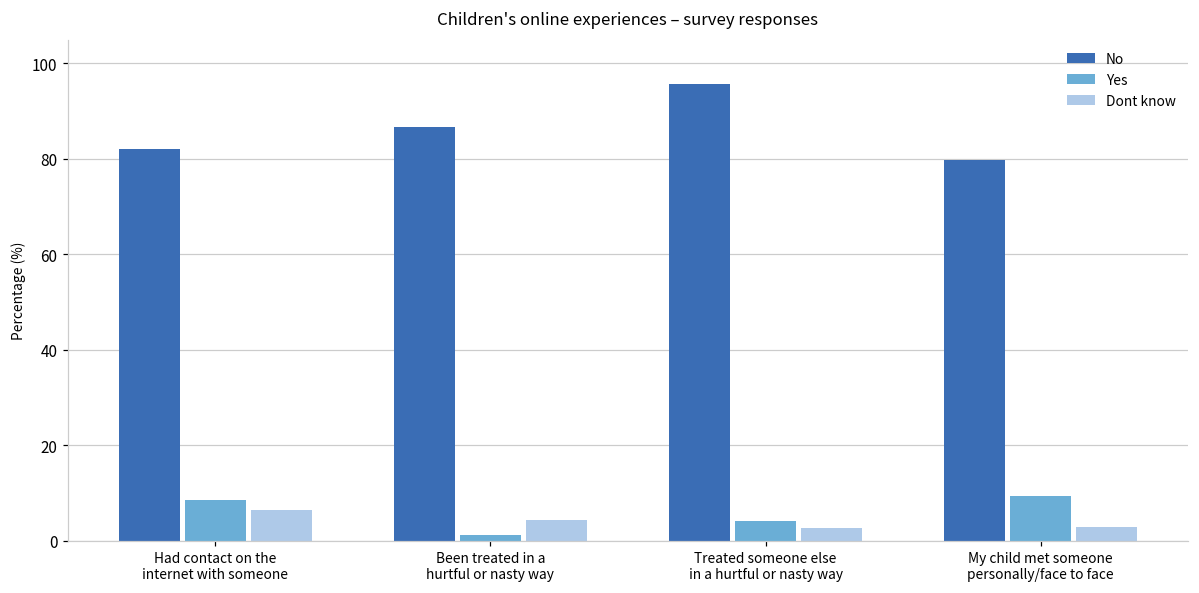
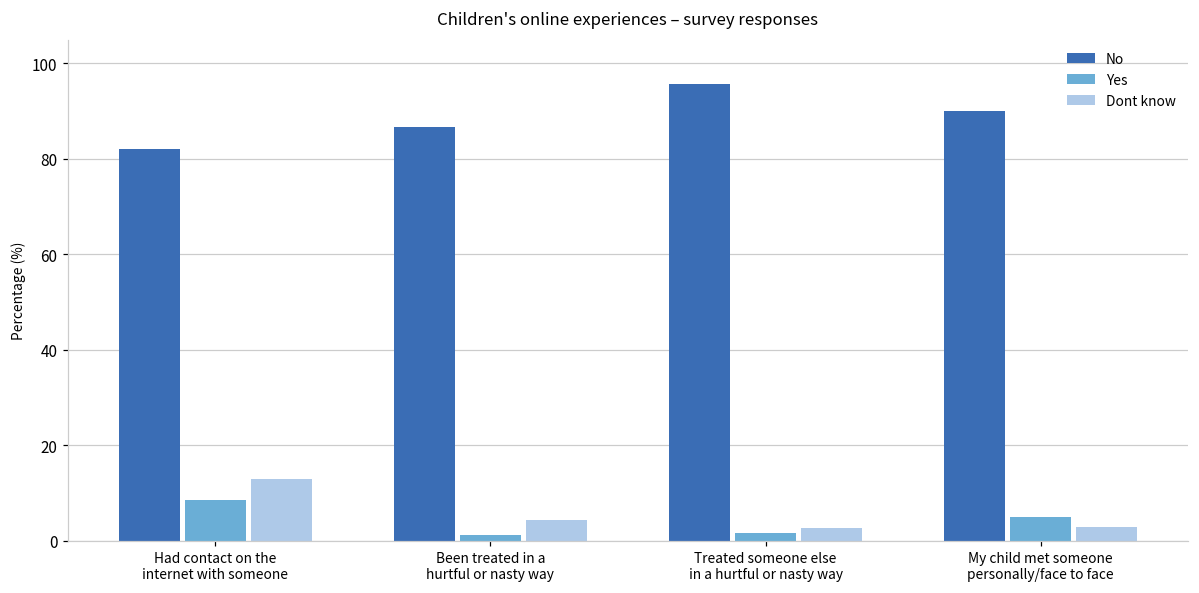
Dont know, Had contact on the internet with someone: 6 -> 13
Yes, Treated someone else in a hurtful or nasty way: 4 -> 2
No, My child met someone personally/face to face: 80 -> 90
Yes, My child met someone personally/face to face: 9 -> 5
